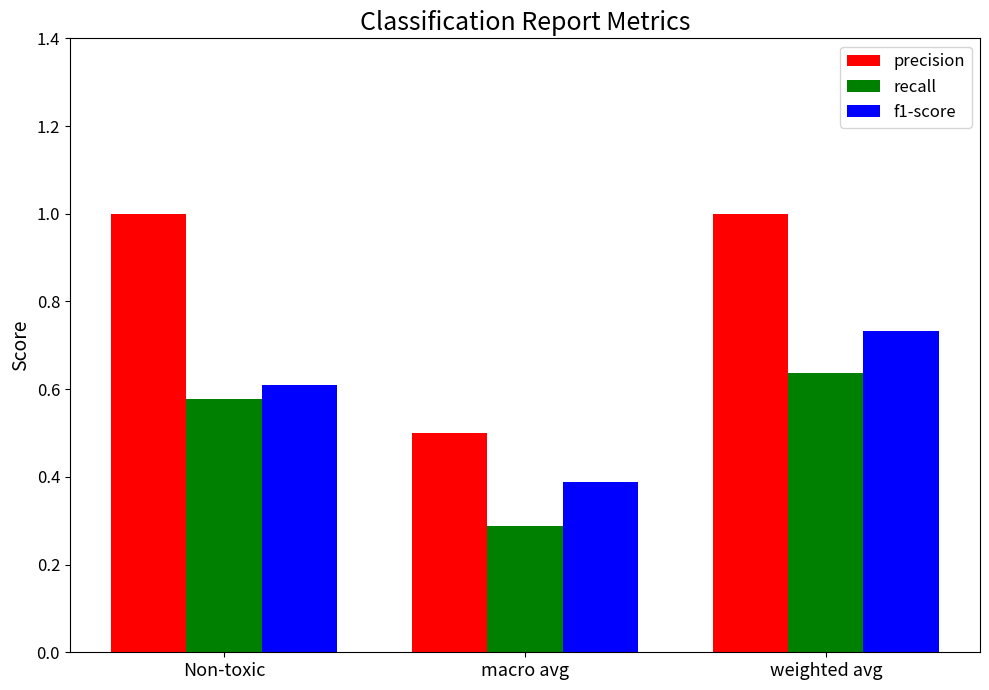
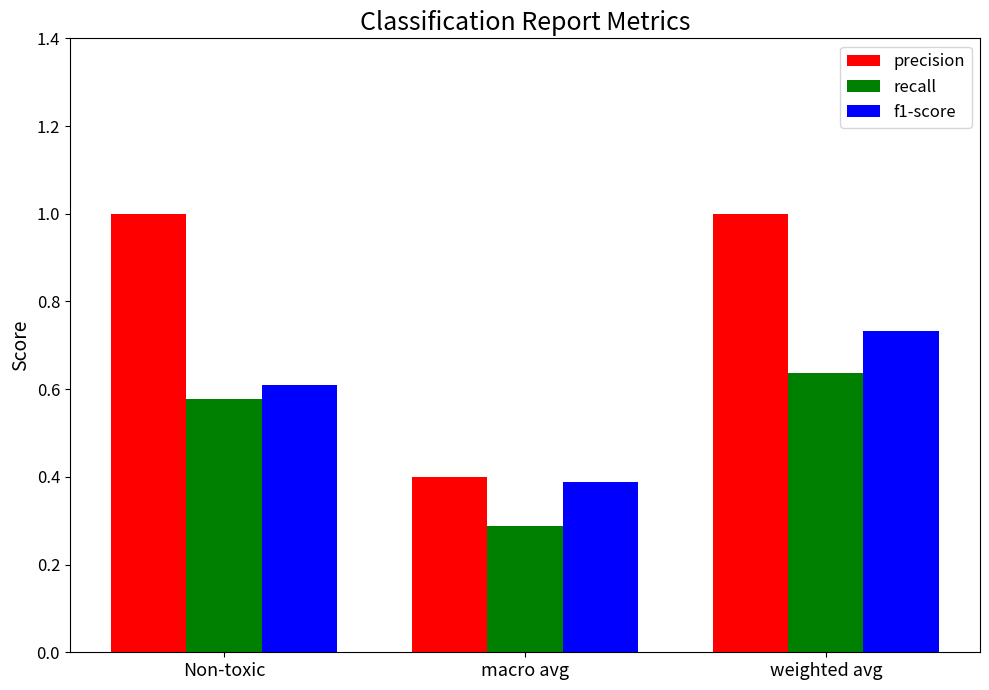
precision, macro avg: 0.5 -> 0.4
